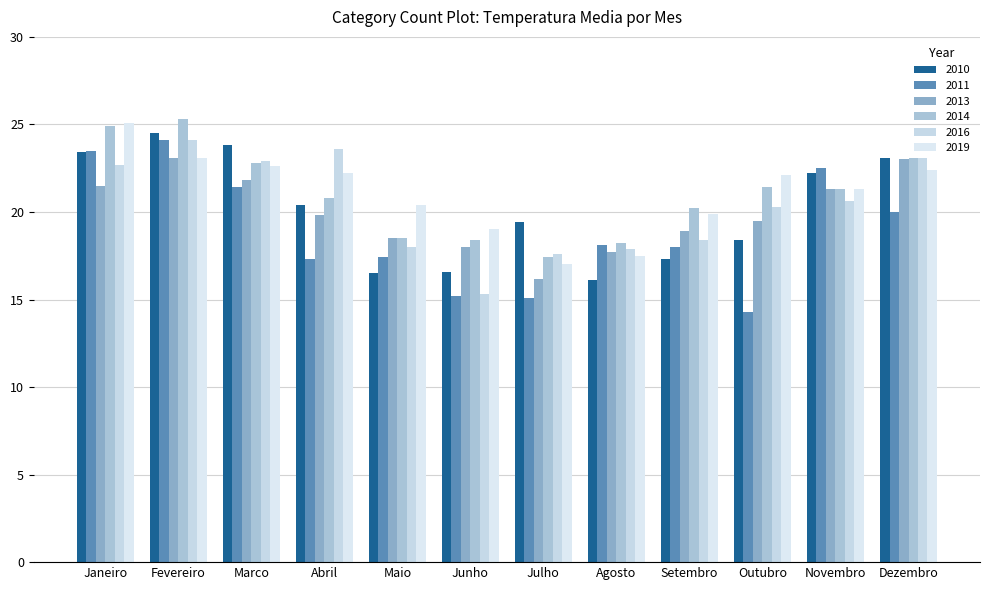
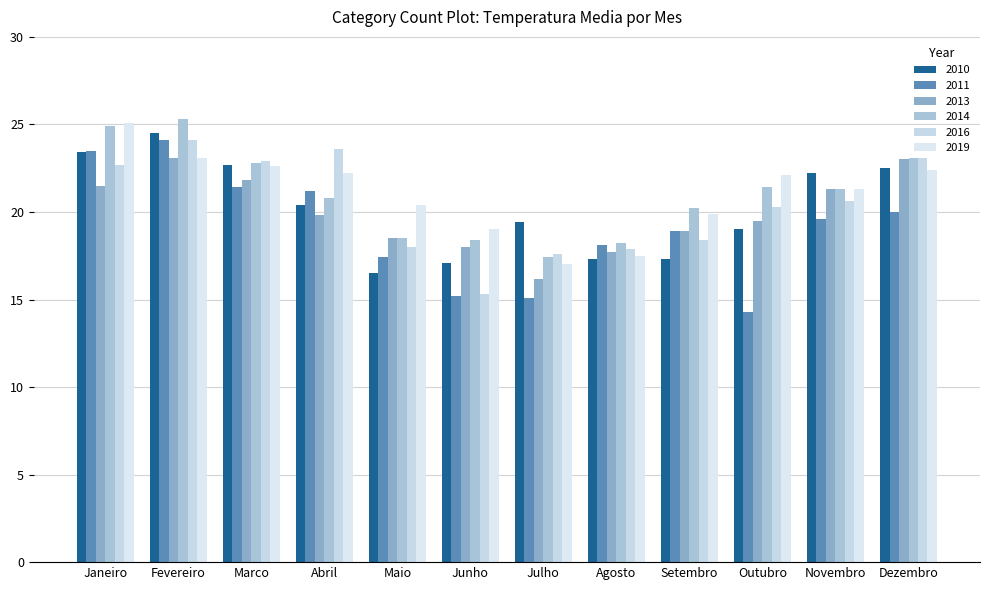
2010, Marco: 23.8 -> 22.7
2011, Abril: 17.3 -> 21.2
2010, Junho: 16.6 -> 17.1
2010, Agosto: 16.1 -> 17.3
2011, Setembro: 18.0 -> 18.9
2010, Outubro: 18.4 -> 19.0
2011, Novembro: 22.5 -> 19.6
2010, Dezembro: 23.1 -> 22.5
